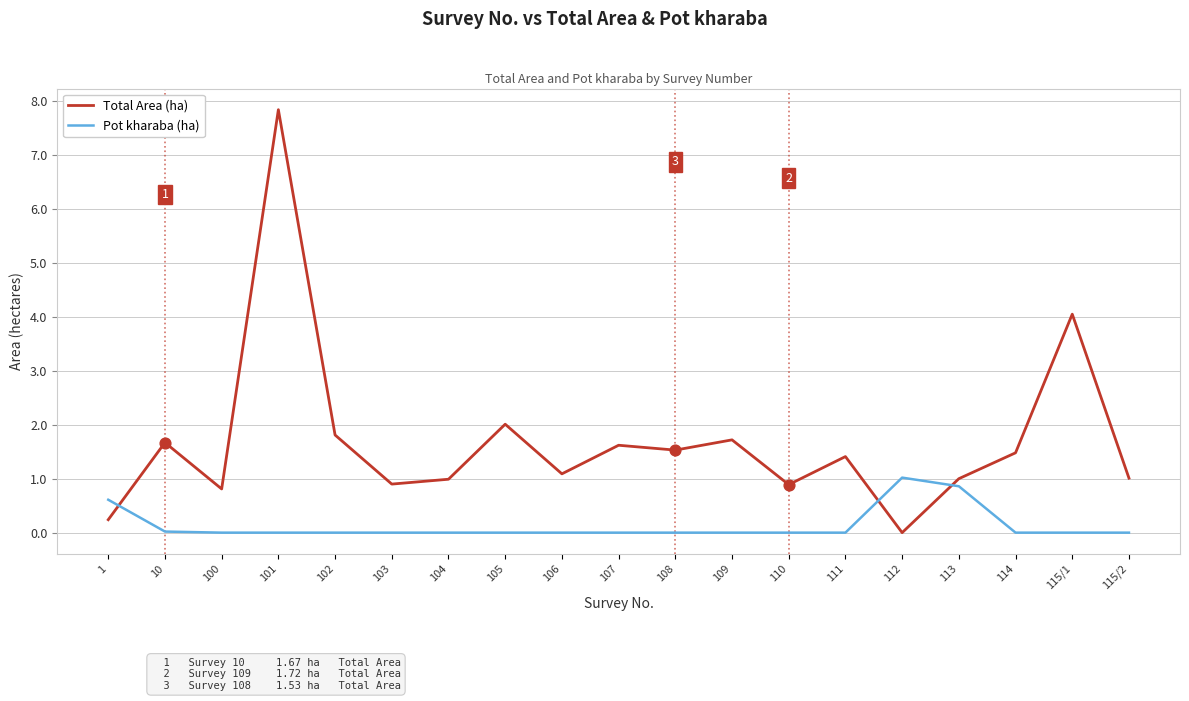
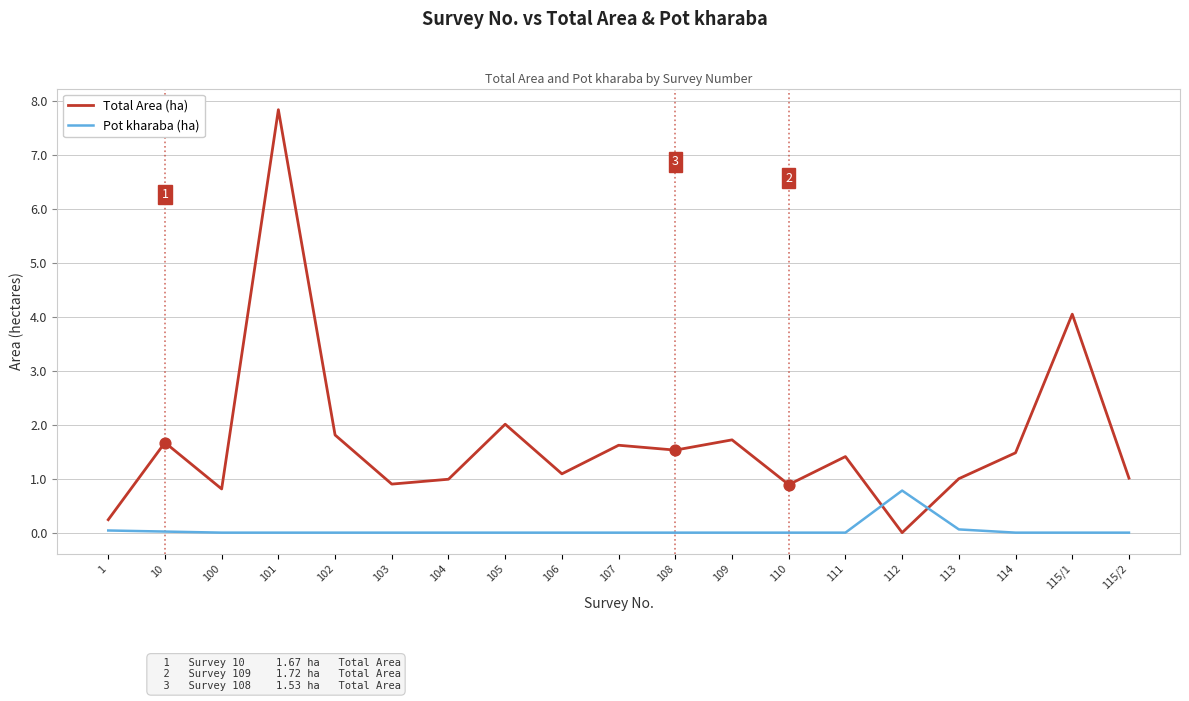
Pot kharaba (ha), 1: 0.6 -> 0.0
Pot kharaba (ha), 112: 1.0 -> 0.8
Pot kharaba (ha), 113: 0.9 -> 0.1
